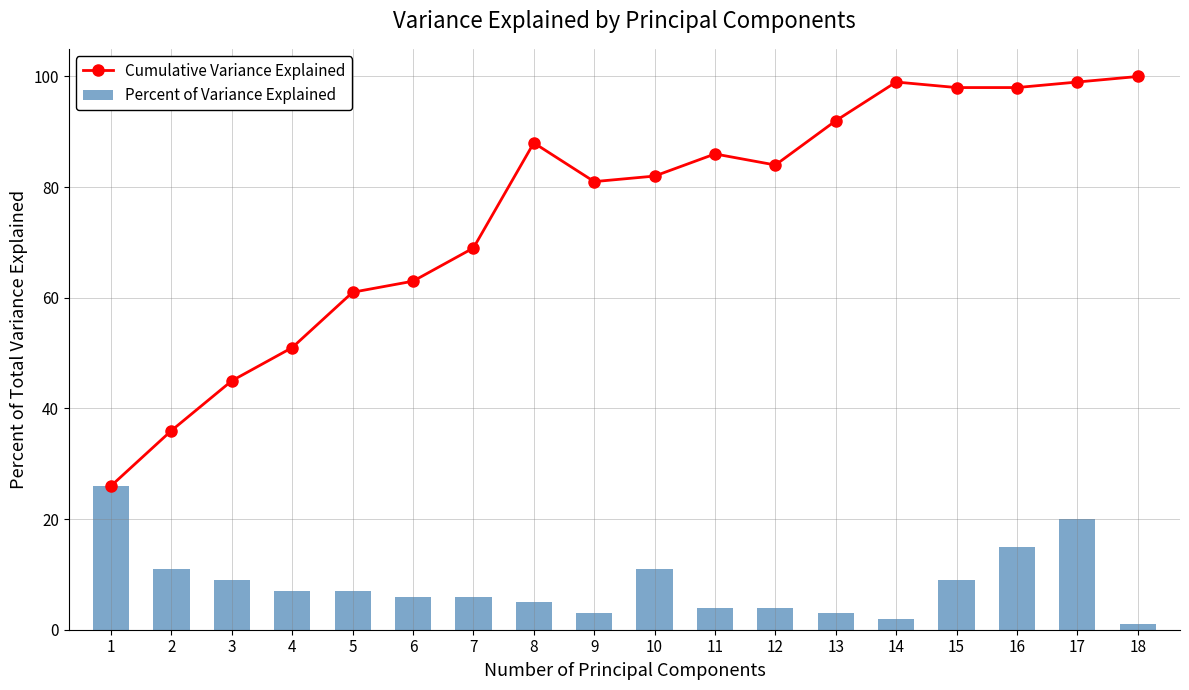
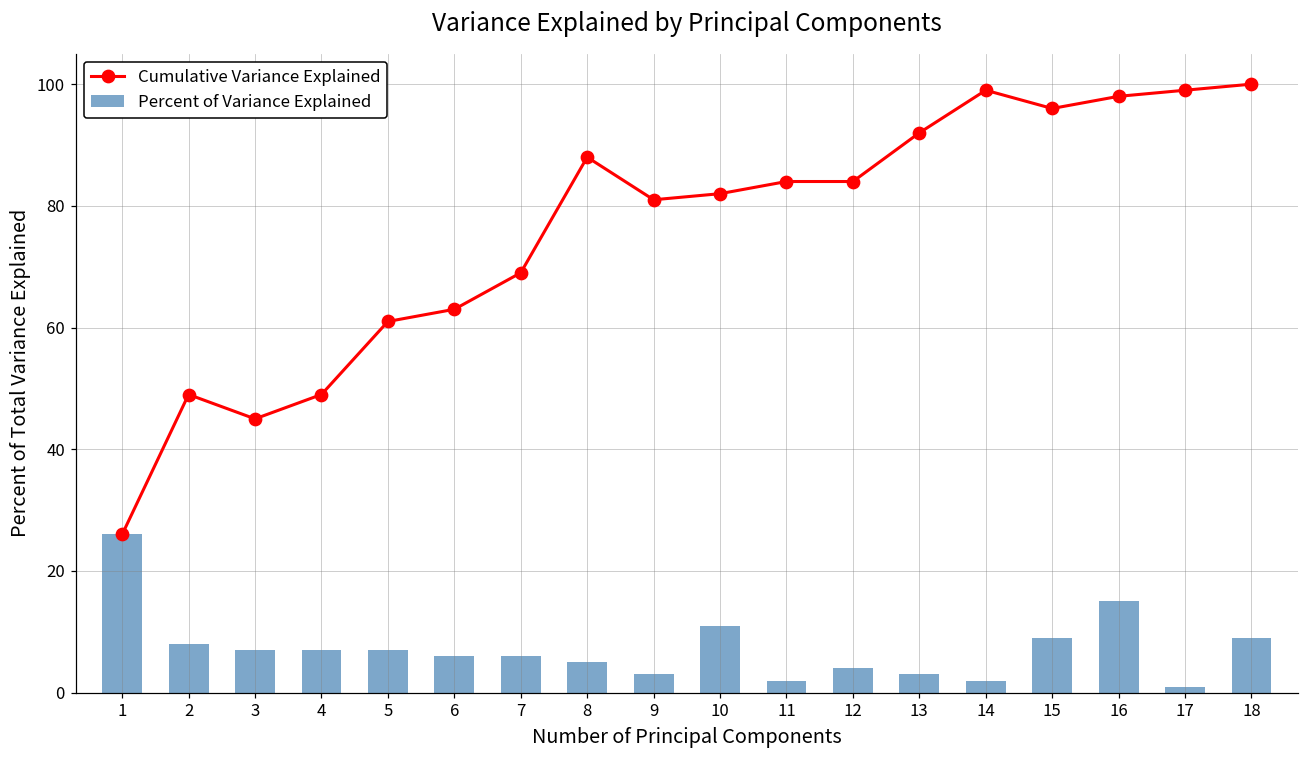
Cumulative Variance Explained, 2: 36 -> 49
Percent of Variance Explained, 2: 11 -> 8
Percent of Variance Explained, 3: 9 -> 7
Cumulative Variance Explained, 4: 51 -> 49
Cumulative Variance Explained, 11: 86 -> 84
Percent of Variance Explained, 11: 4 -> 2
Cumulative Variance Explained, 15: 98 -> 96
Percent of Variance Explained, 17: 20 -> 1
Percent of Variance Explained, 18: 1 -> 9
